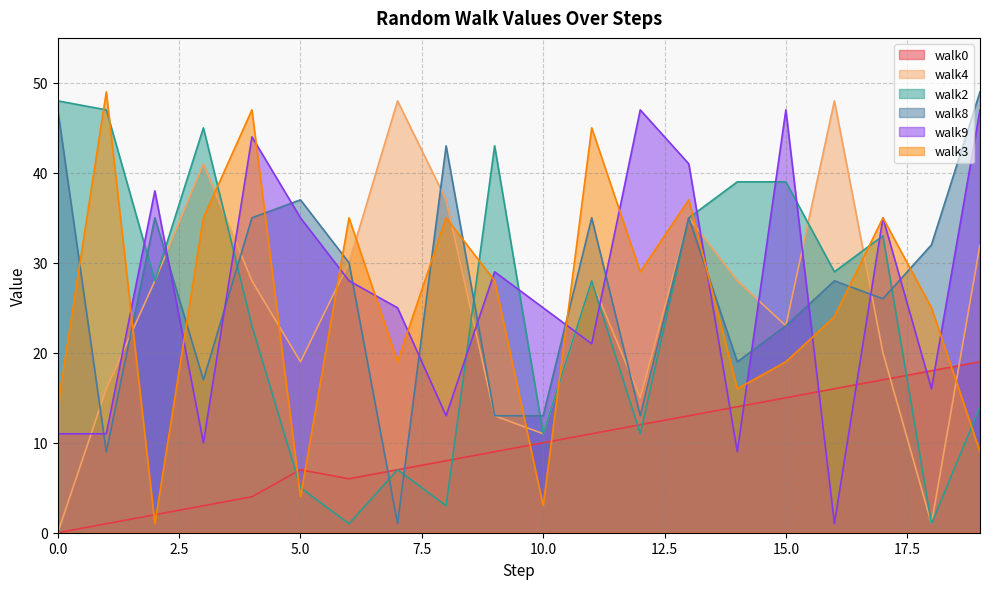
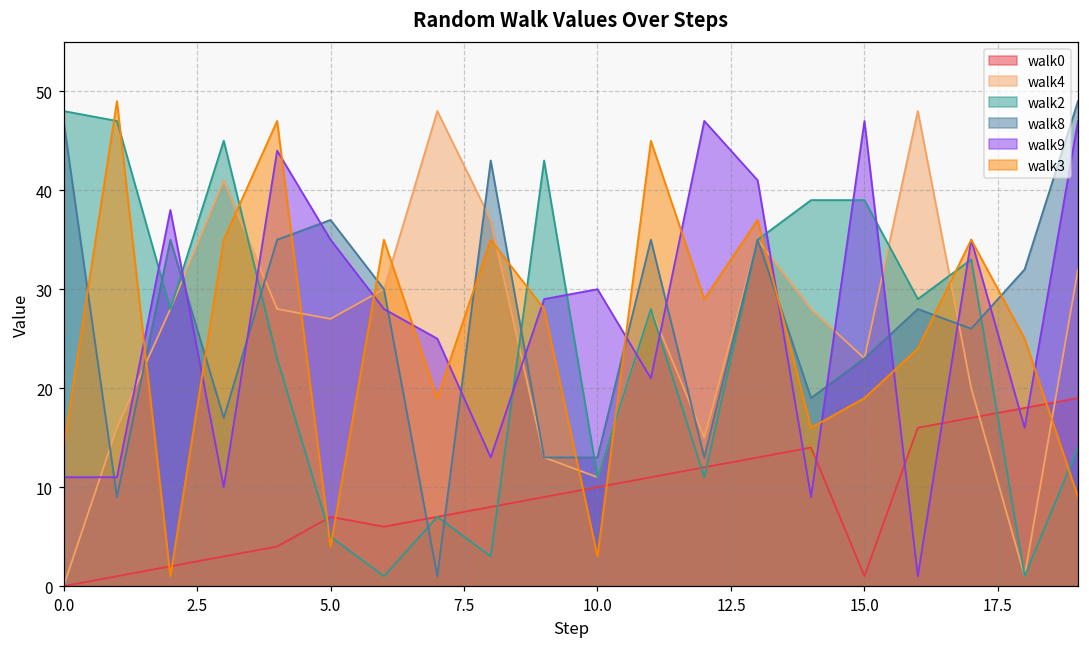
walk4, 5.0: 19 -> 27
walk9, 10.0: 25 -> 30
walk0, 15.0: 15 -> 1
